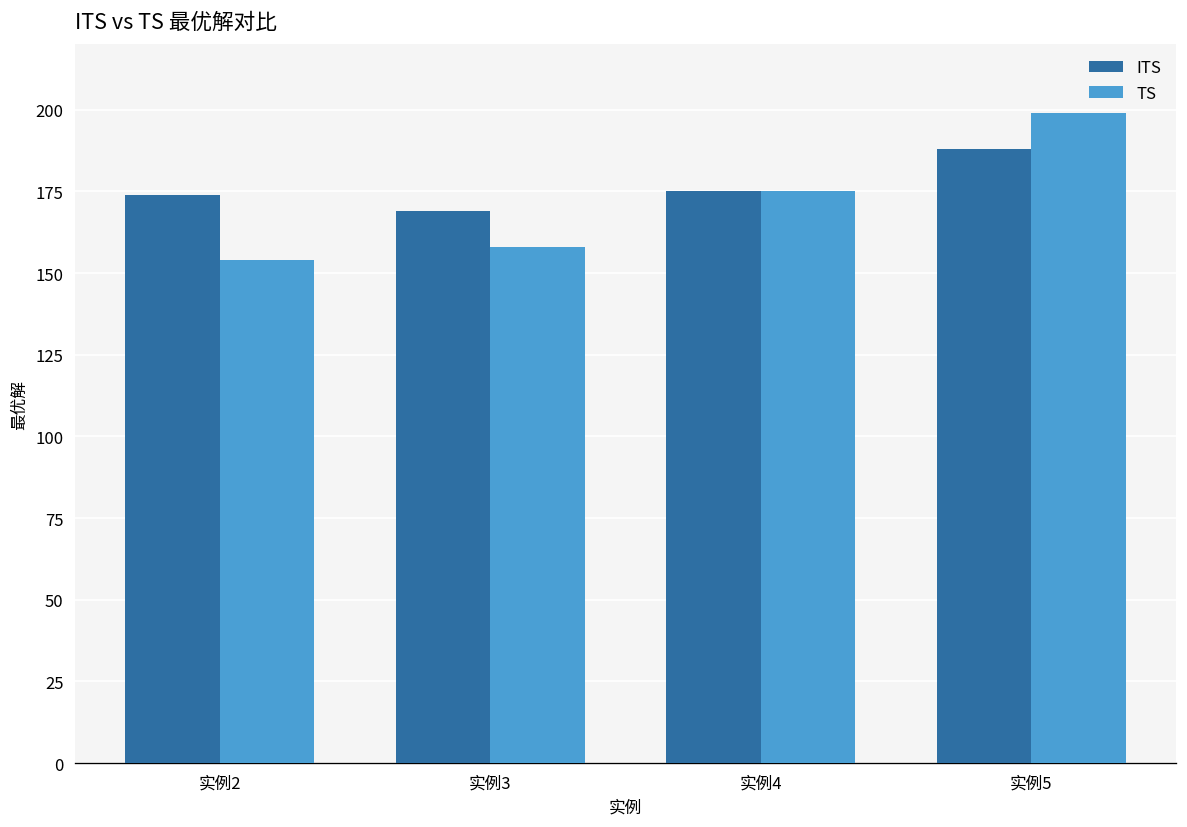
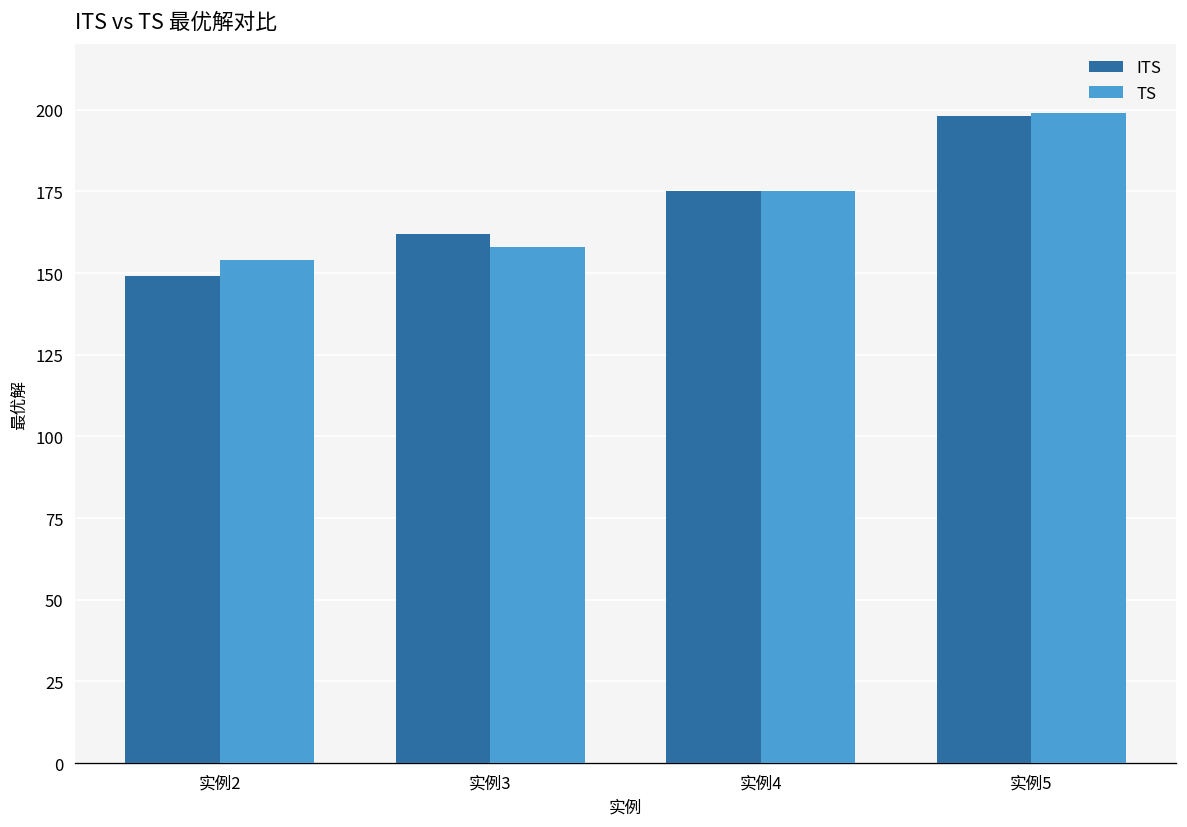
ITS, 实例2: 174 -> 149
ITS, 实例3: 169 -> 162
ITS, 实例5: 188 -> 198
